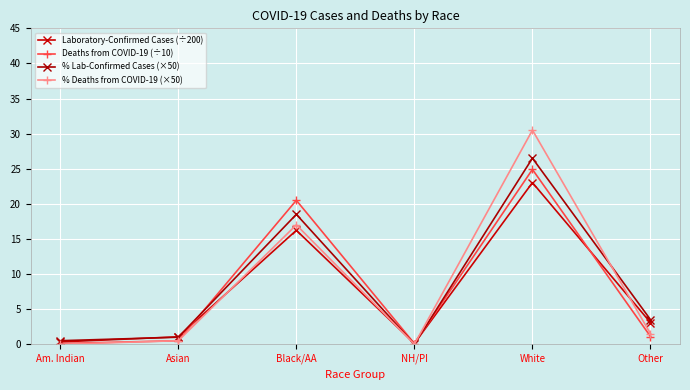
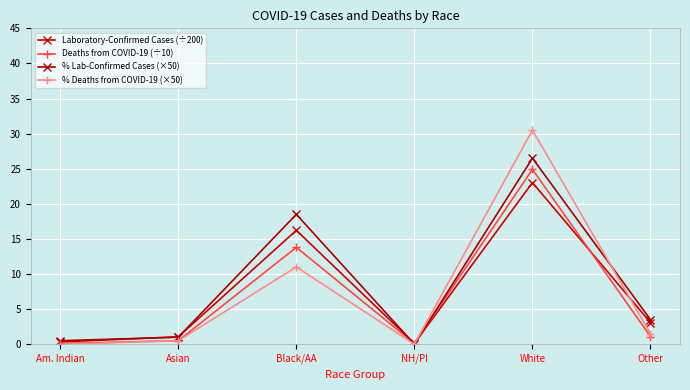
Deaths from COVID-19 (÷10), Black/AA: 21 -> 14
% Deaths from COVID-19 (×50), Black/AA: 17 -> 11
